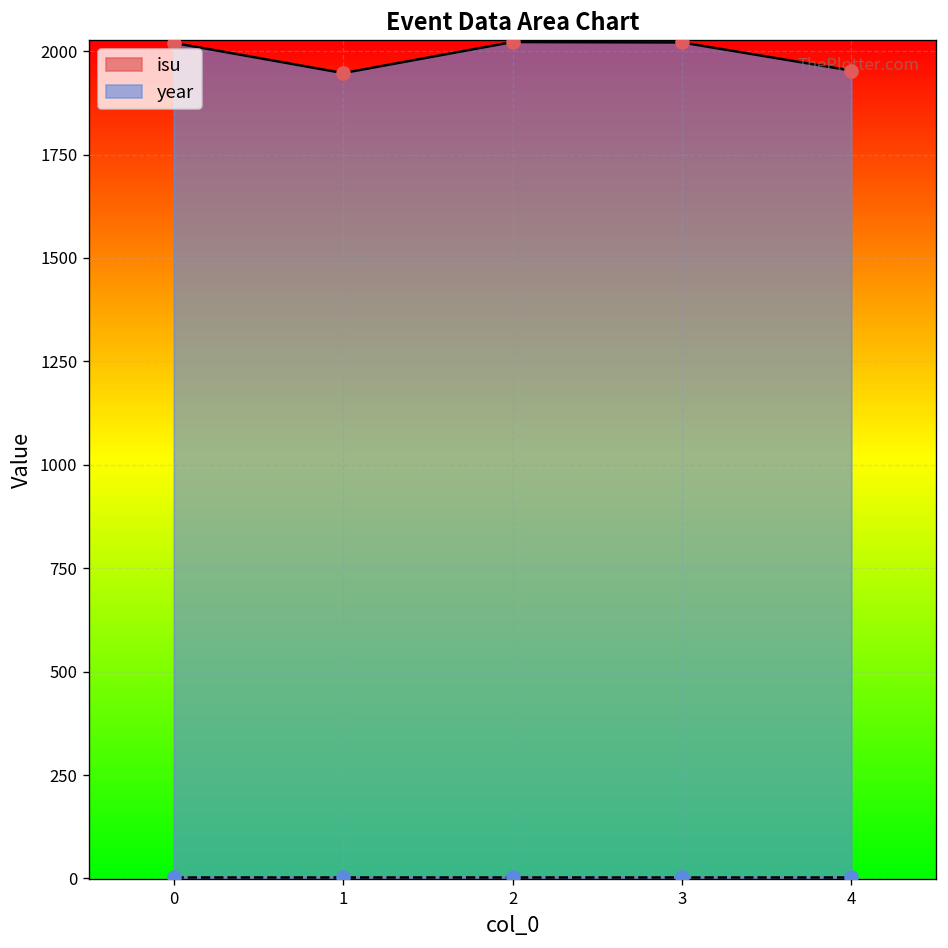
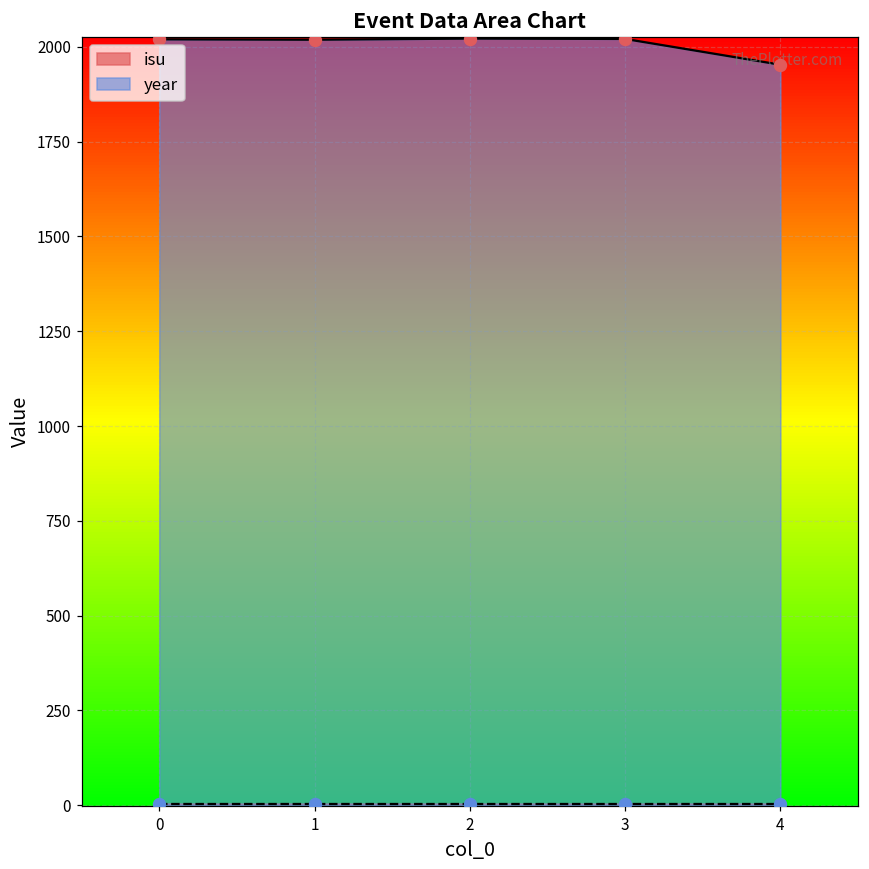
year, 1: 1950 -> 2020
